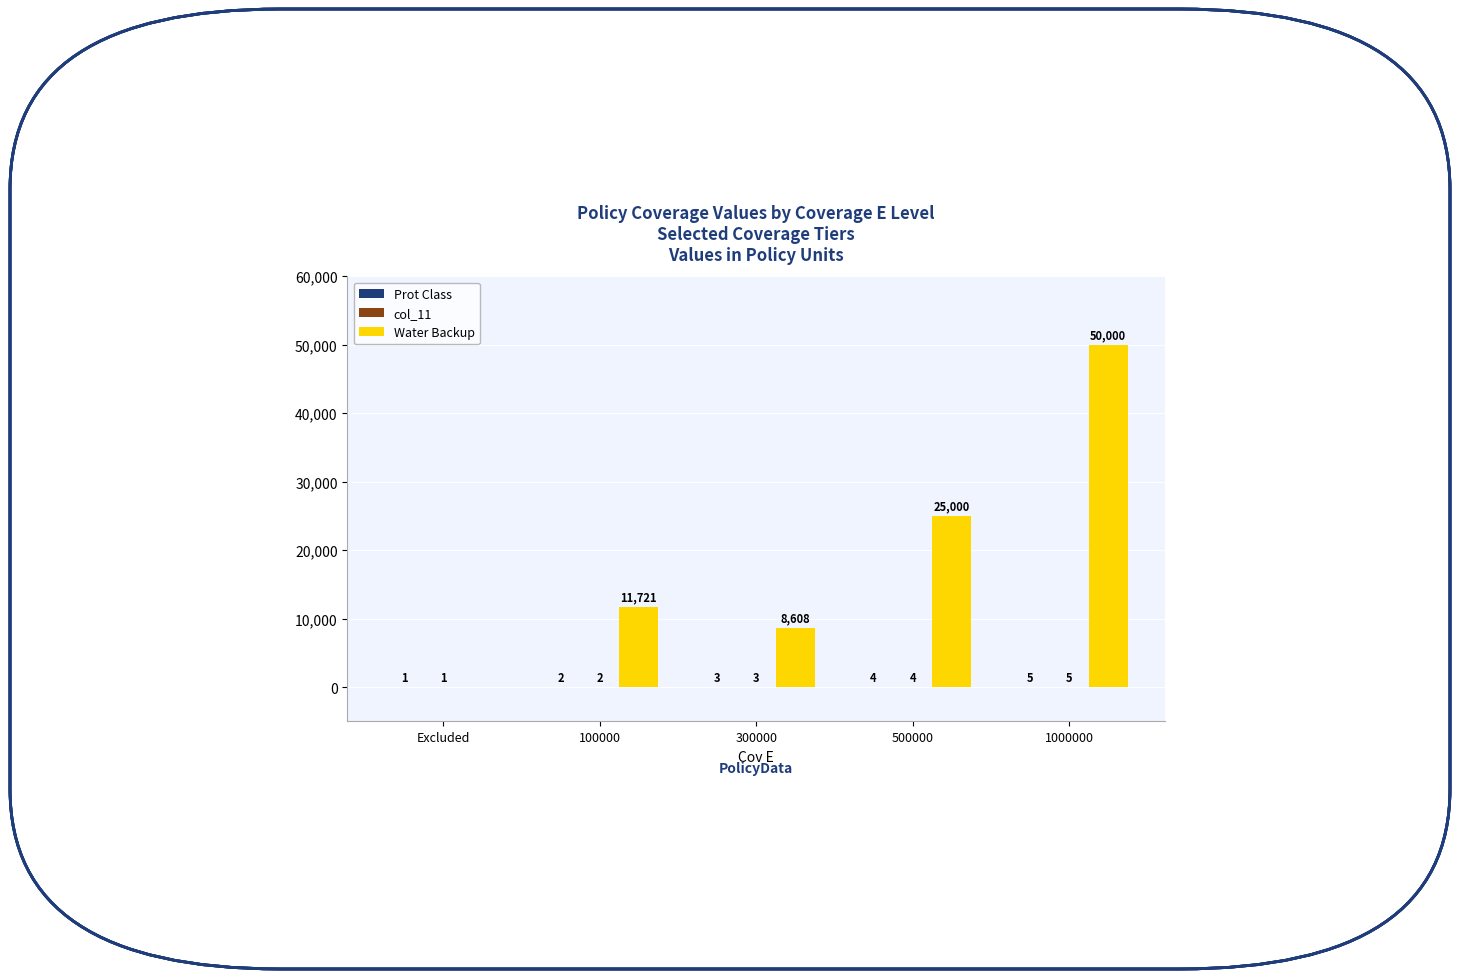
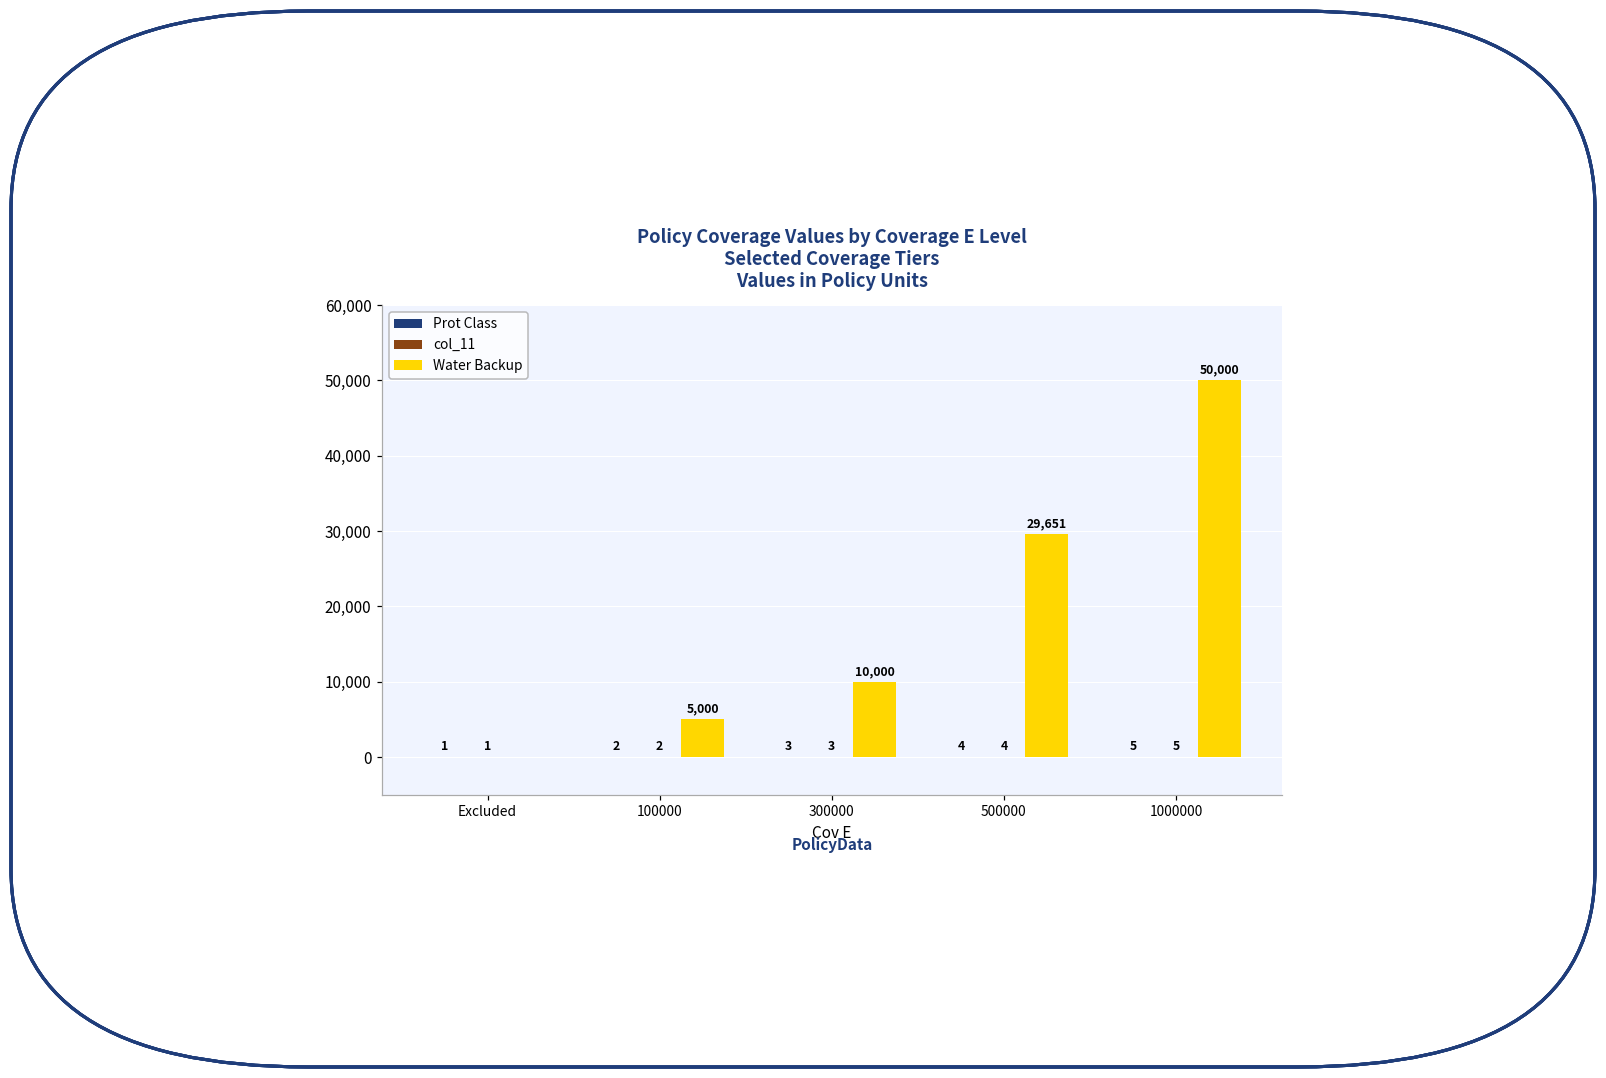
Water Backup, 100000: 11,721 -> 5,000
Water Backup, 300000: 8,608 -> 10,000
Water Backup, 500000: 25,000 -> 29,651
